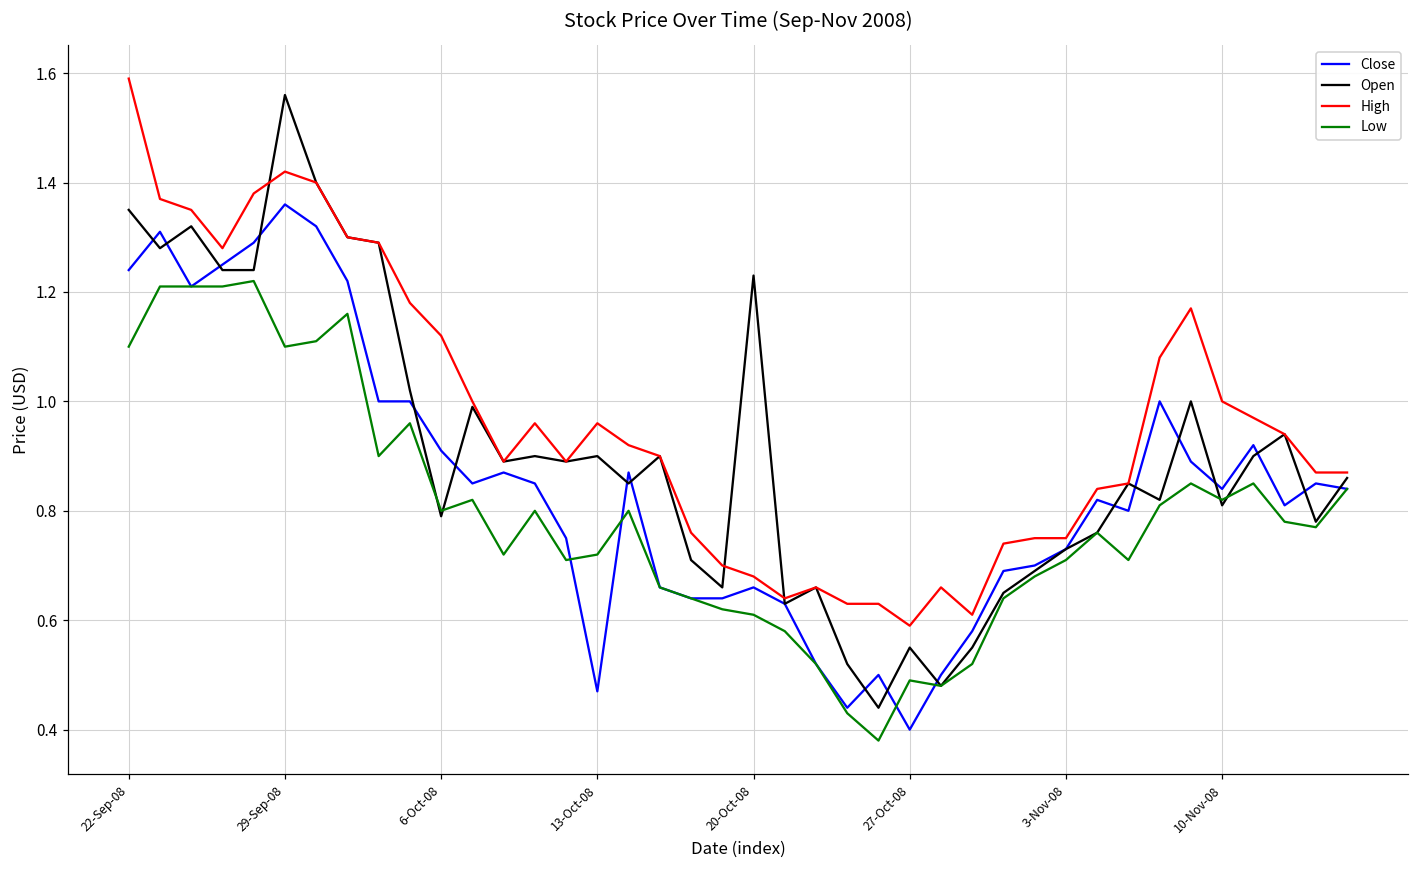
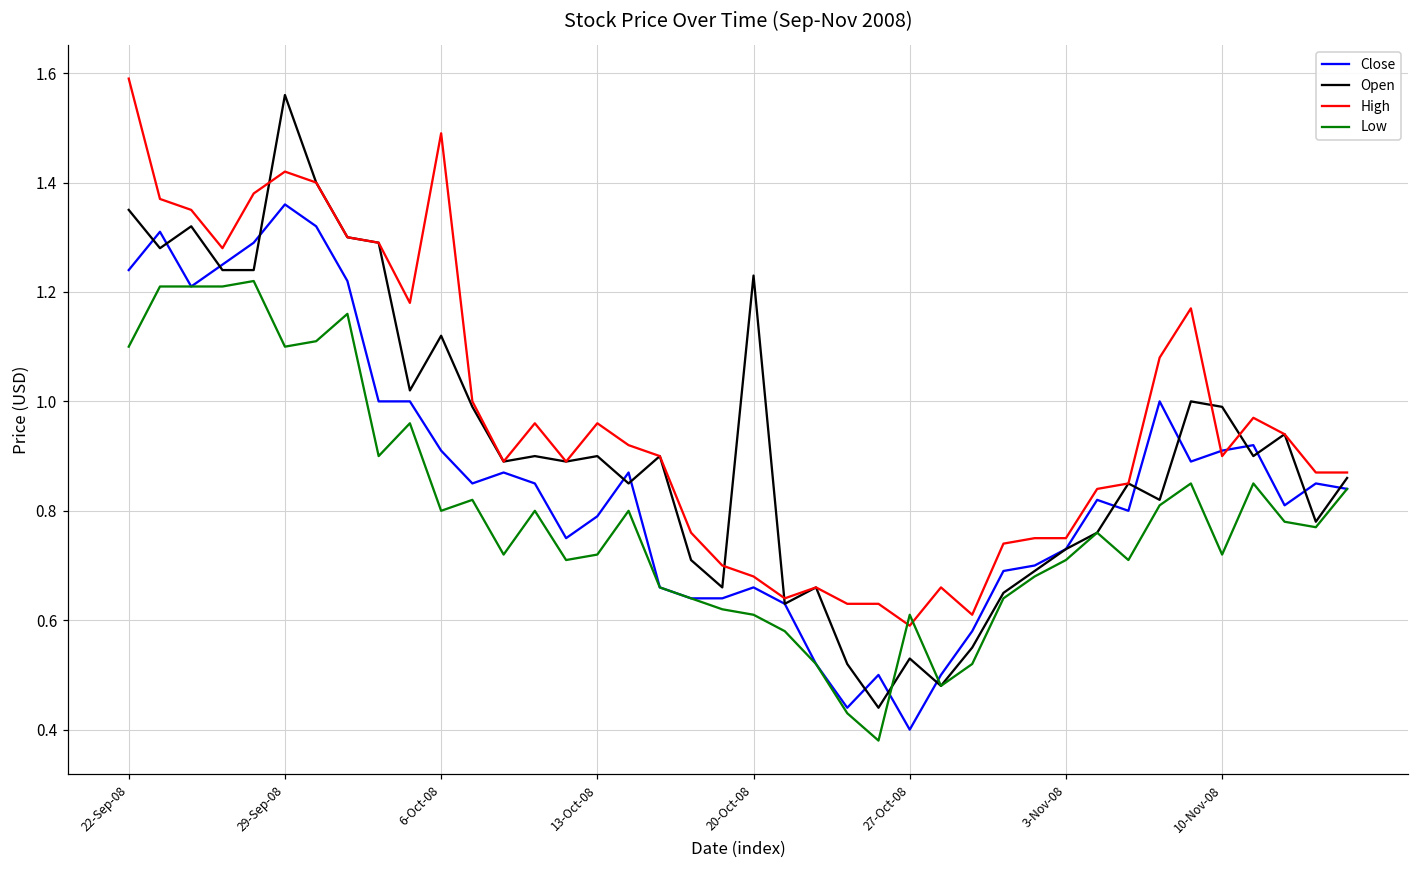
Open, 6-Oct-08: 0.79 -> 1.12
High, 6-Oct-08: 1.12 -> 1.49
Close, 13-Oct-08: 0.47 -> 0.79
Open, 27-Oct-08: 0.55 -> 0.53
Low, 27-Oct-08: 0.49 -> 0.61
Close, 10-Nov-08: 0.84 -> 0.91
Open, 10-Nov-08: 0.81 -> 0.99
High, 10-Nov-08: 1.0 -> 0.9
Low, 10-Nov-08: 0.82 -> 0.72
